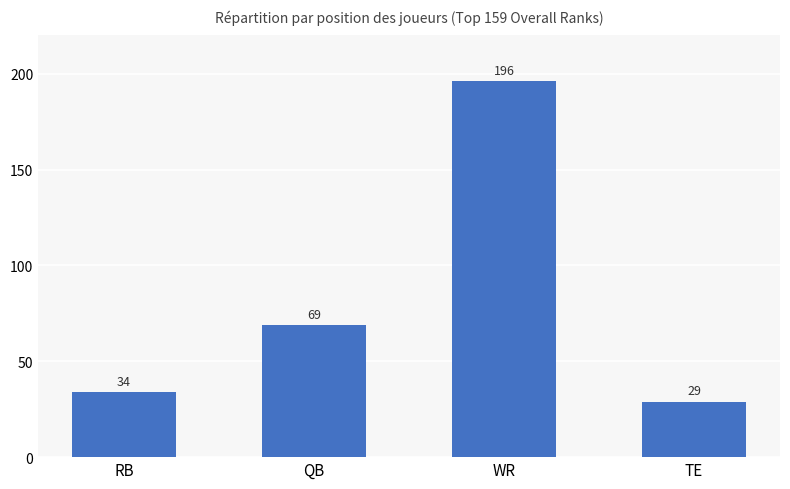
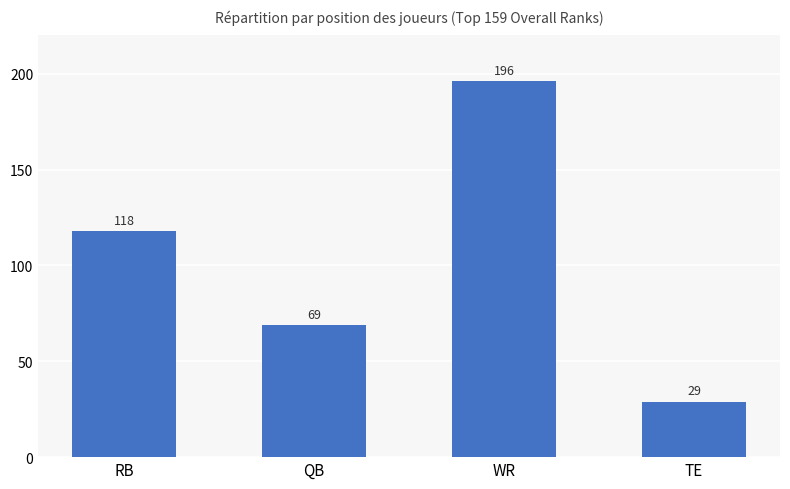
RB: 34 -> 118
